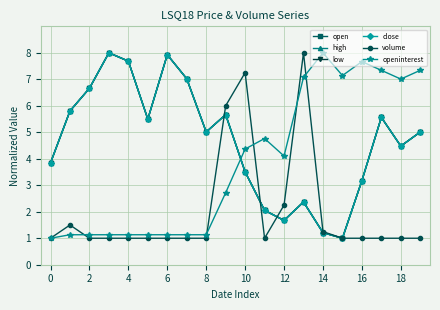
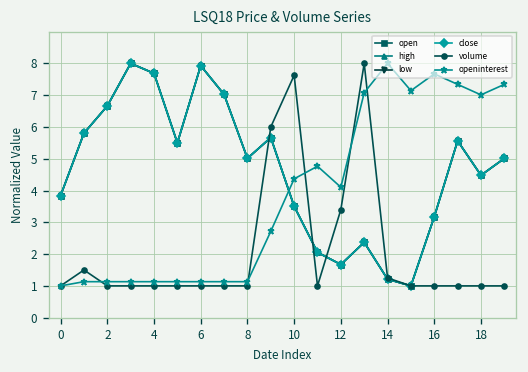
volume, 10: 7.3 -> 7.6
volume, 12: 2.3 -> 3.4
